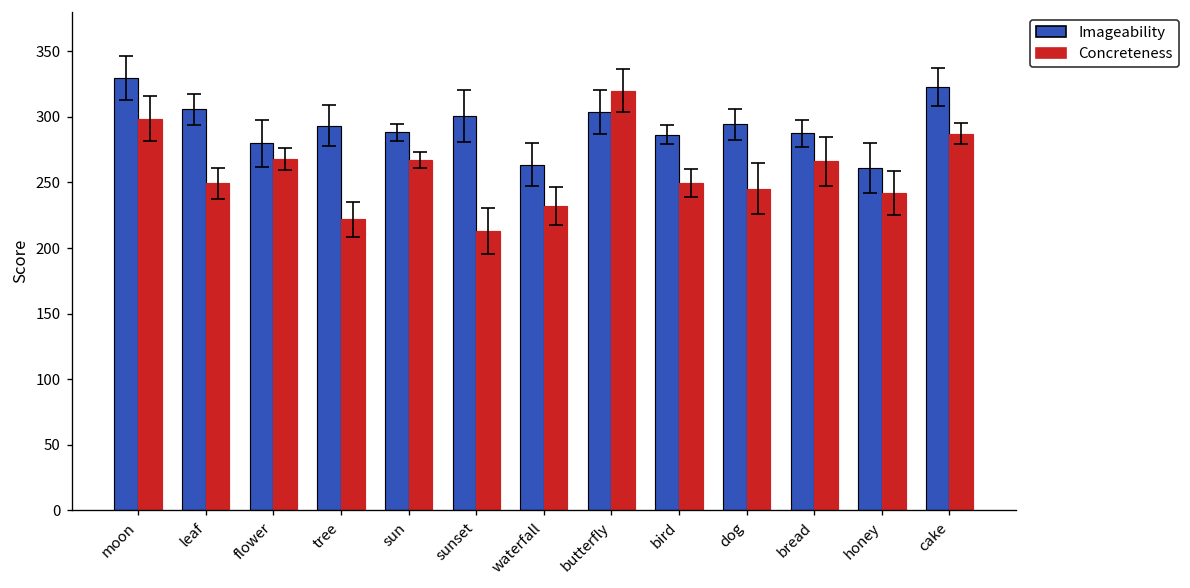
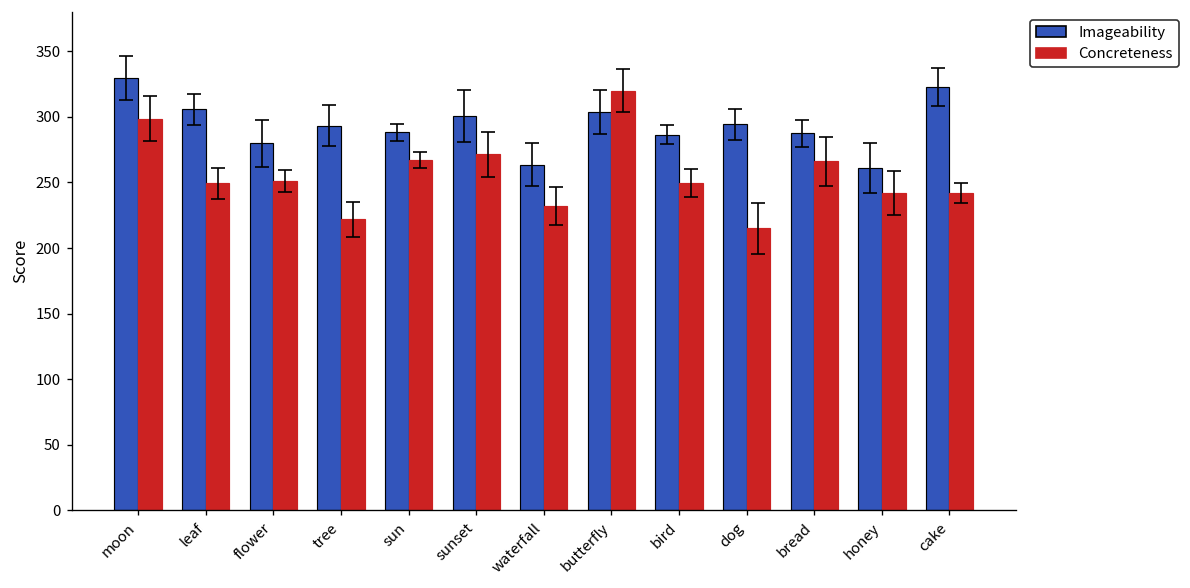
Concreteness, flower: 268 -> 251
Concreteness, sunset: 213 -> 271
Concreteness, dog: 245 -> 215
Concreteness, cake: 287 -> 242
